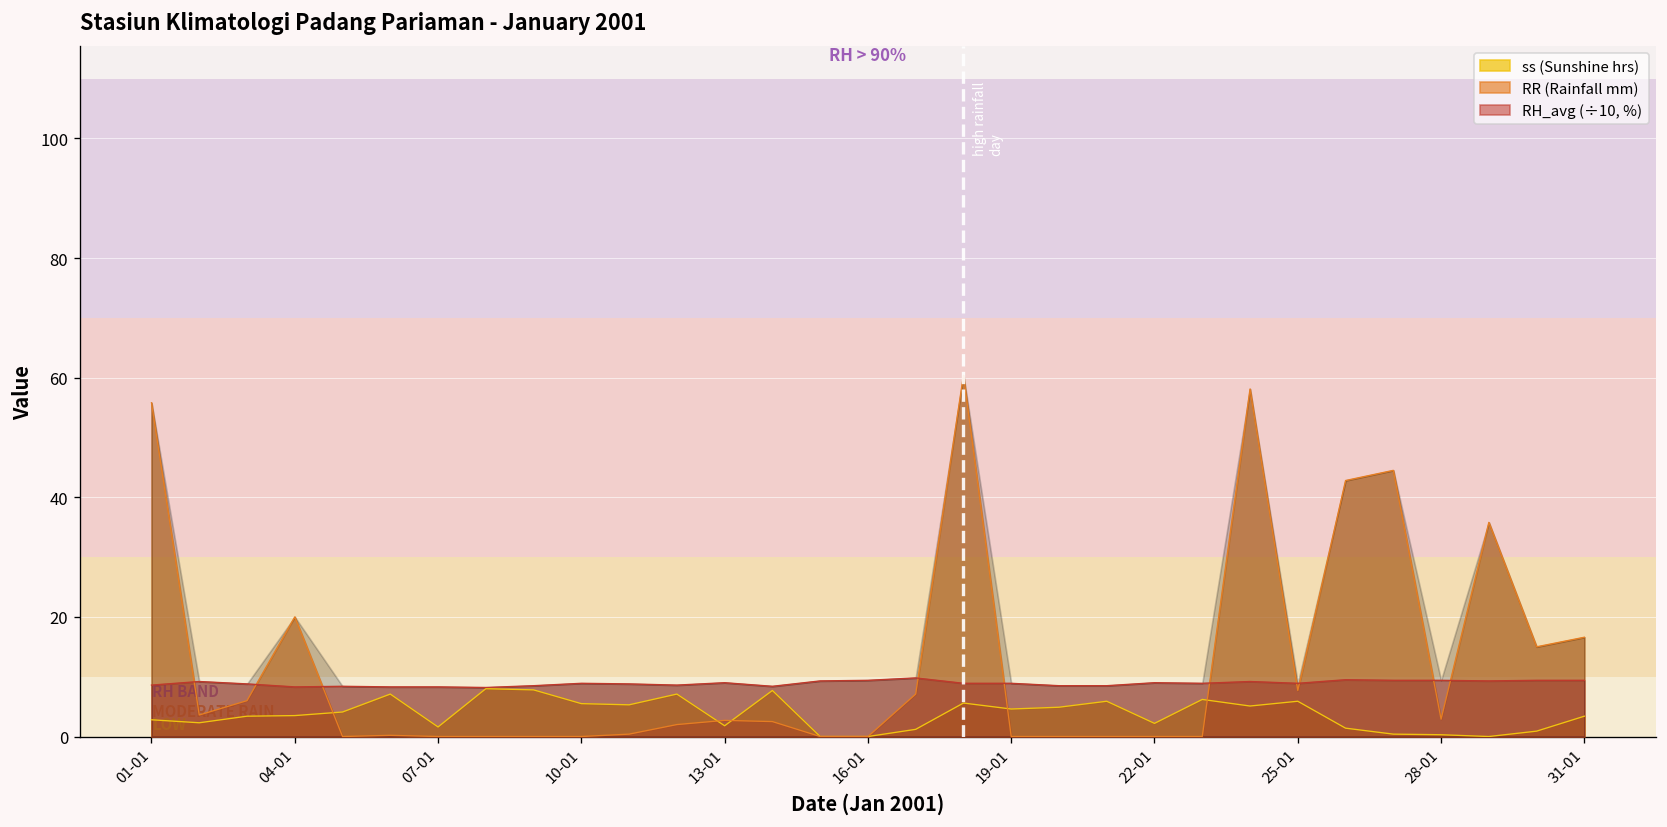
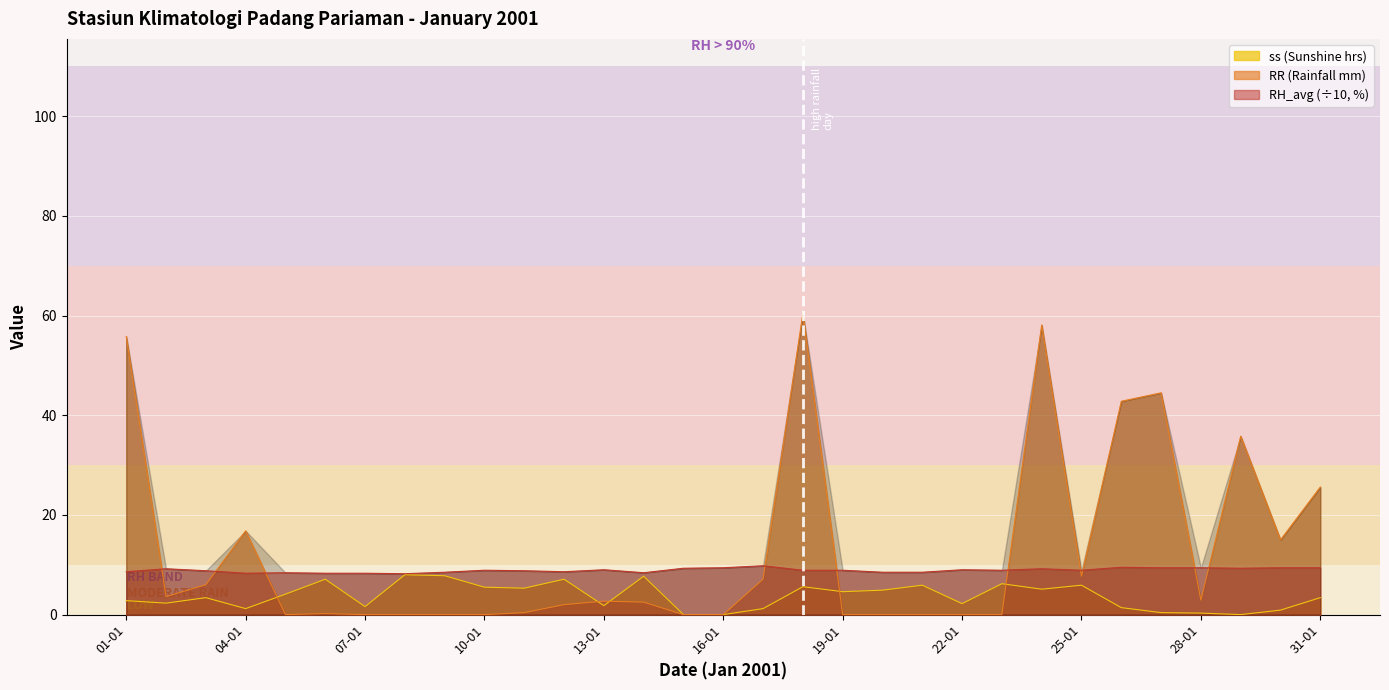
ss (Sunshine hrs), 04-01: 4 -> 1
RR (Rainfall mm), 04-01: 20 -> 17
RR (Rainfall mm), 31-01: 17 -> 26
